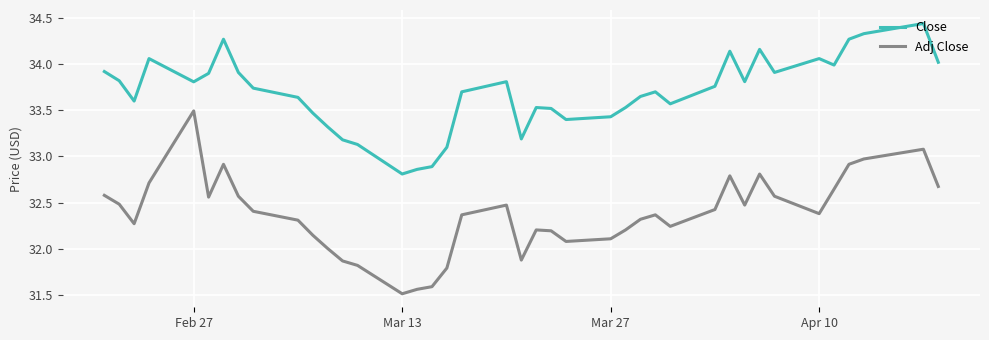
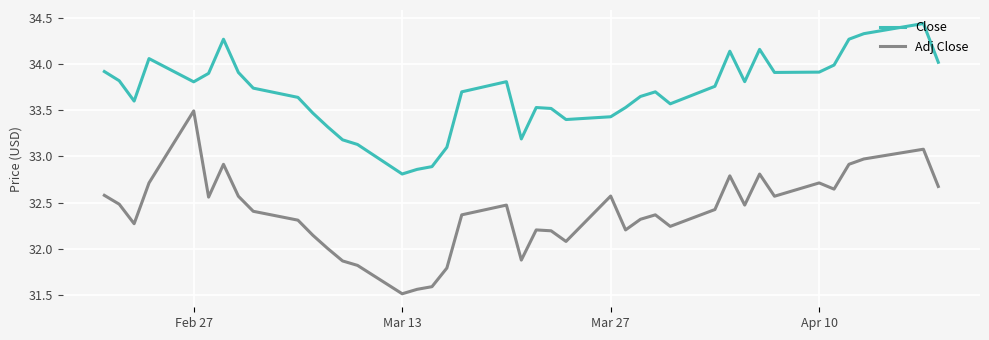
Adj Close, Mar 27: 32.1 -> 32.6
Close, Apr 10: 34.1 -> 33.9
Adj Close, Apr 10: 32.4 -> 32.7
